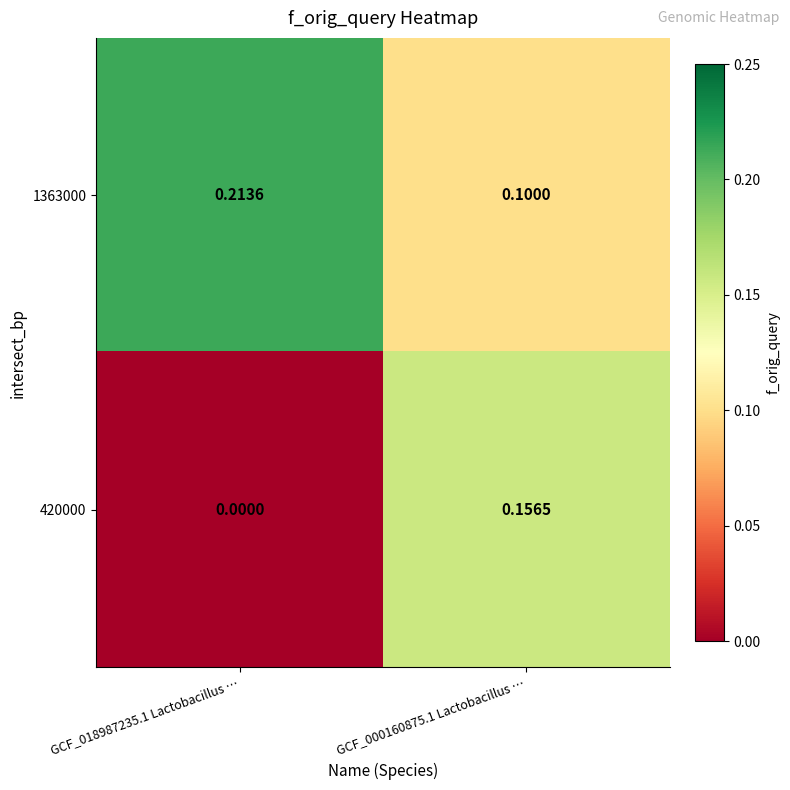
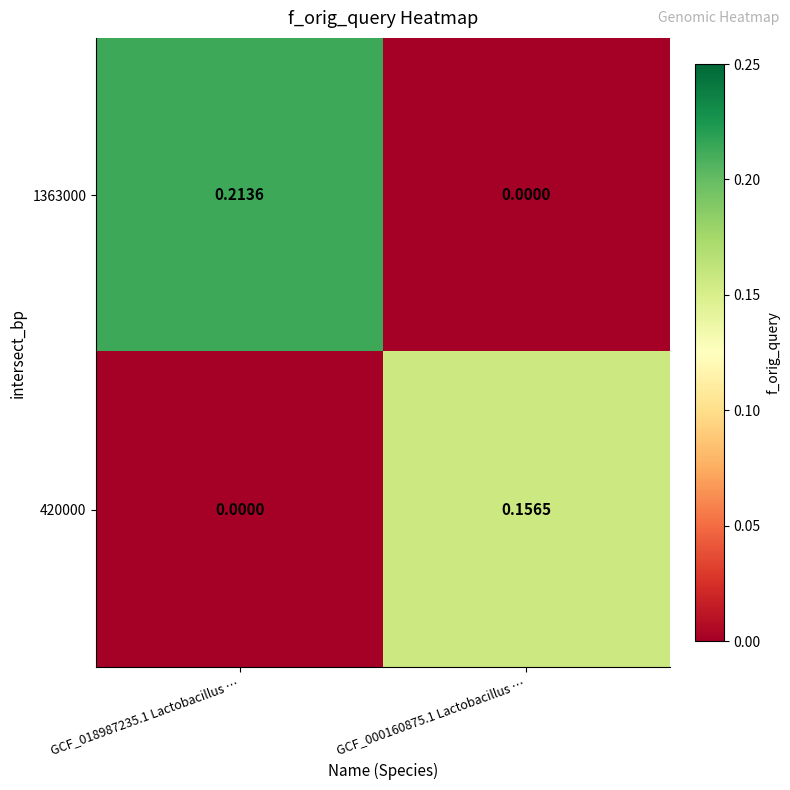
1363000, GCF_000160875.1 Lactobacillus …: 0.1000 -> 0.0000
